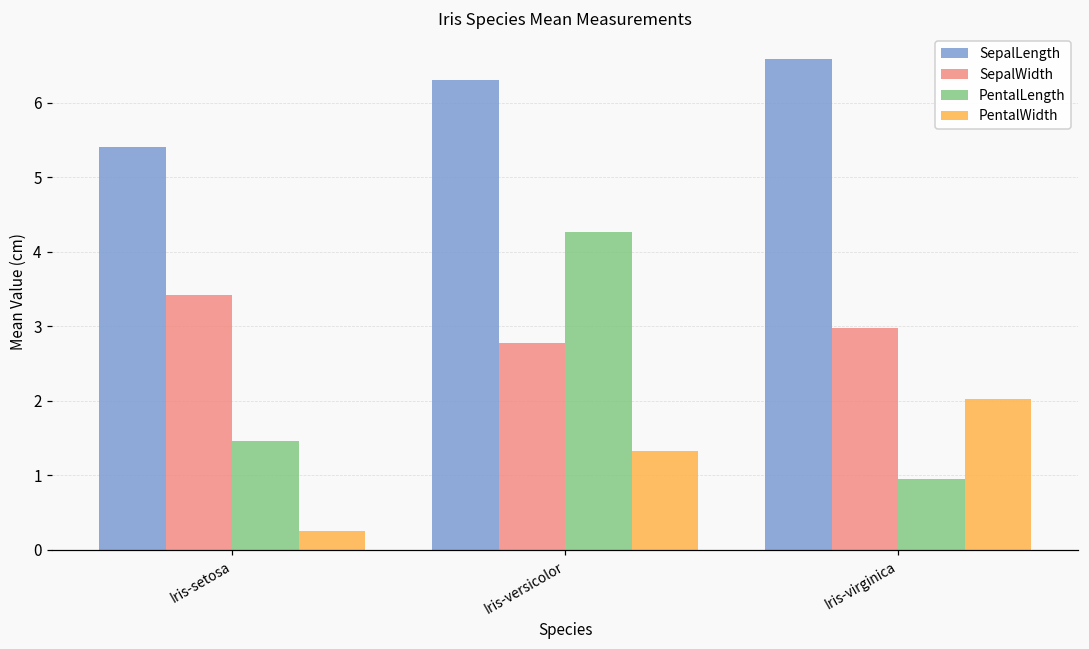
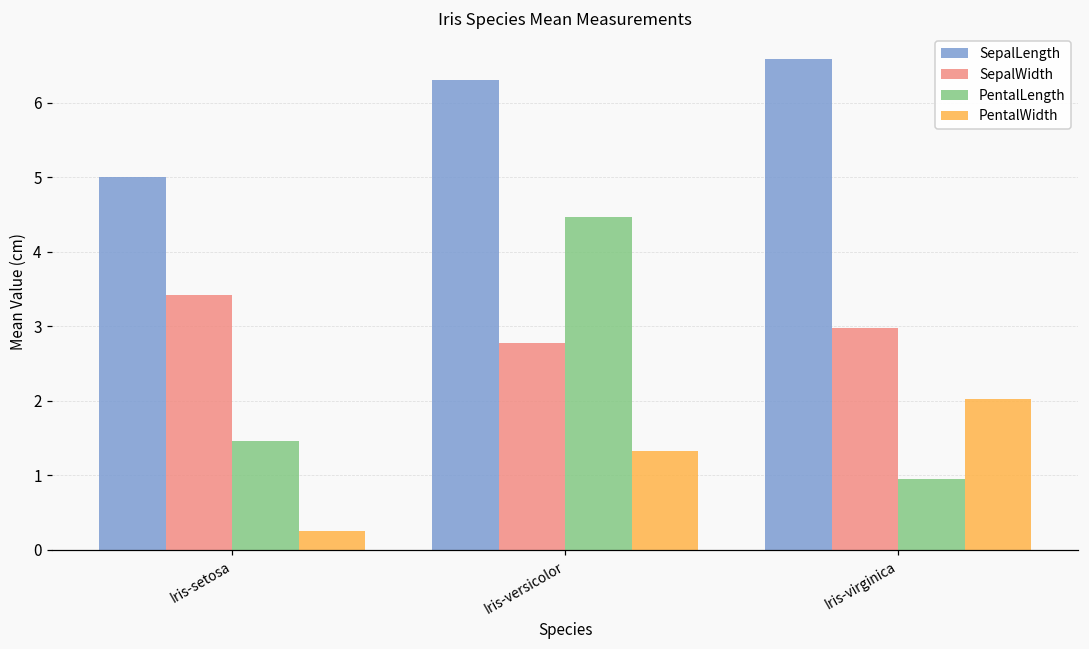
SepalLength, Iris-setosa: 5.4 -> 5.0
PentalLength, Iris-versicolor: 4.3 -> 4.5
